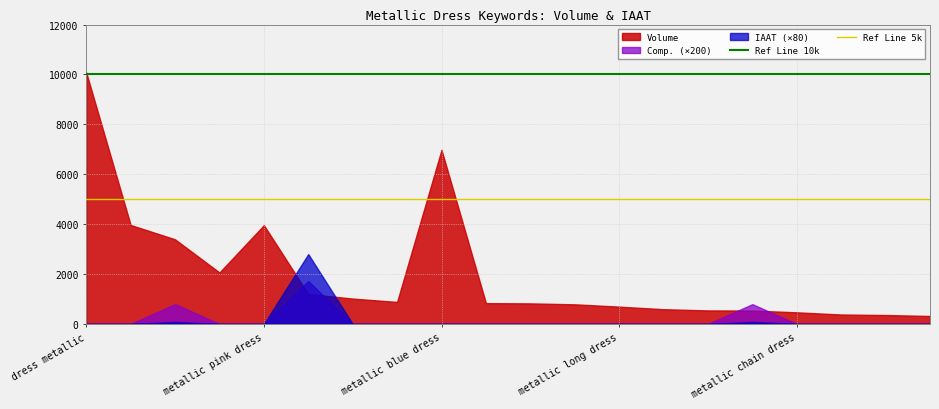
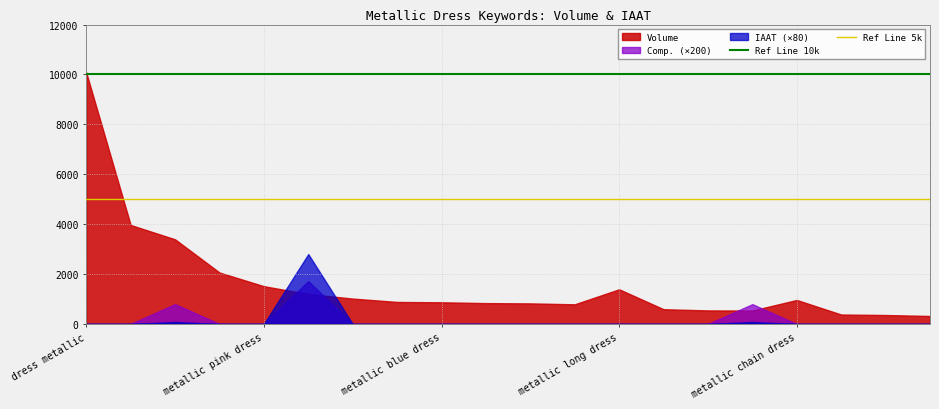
Volume, metallic pink dress: 4000 -> 1500
Volume, metallic blue dress: 7000 -> 900
Volume, metallic long dress: 700 -> 1400
Volume, metallic chain dress: 500 -> 1000
